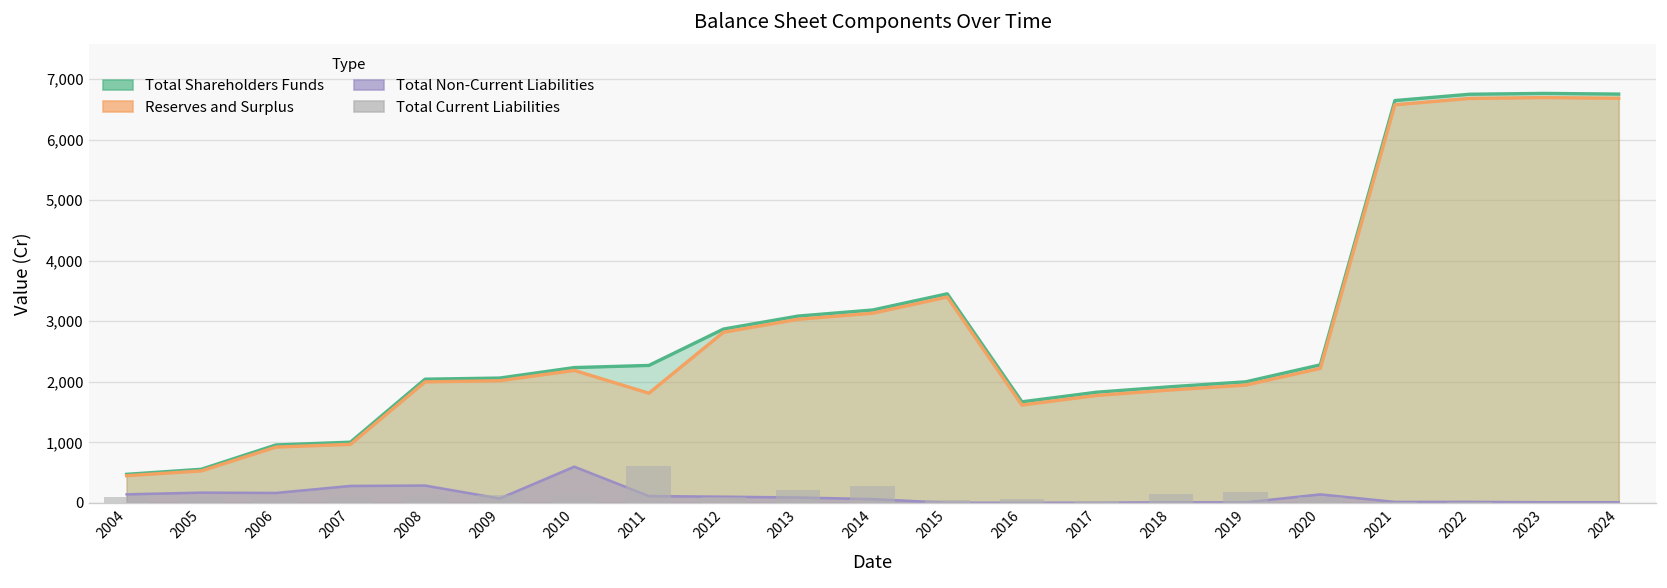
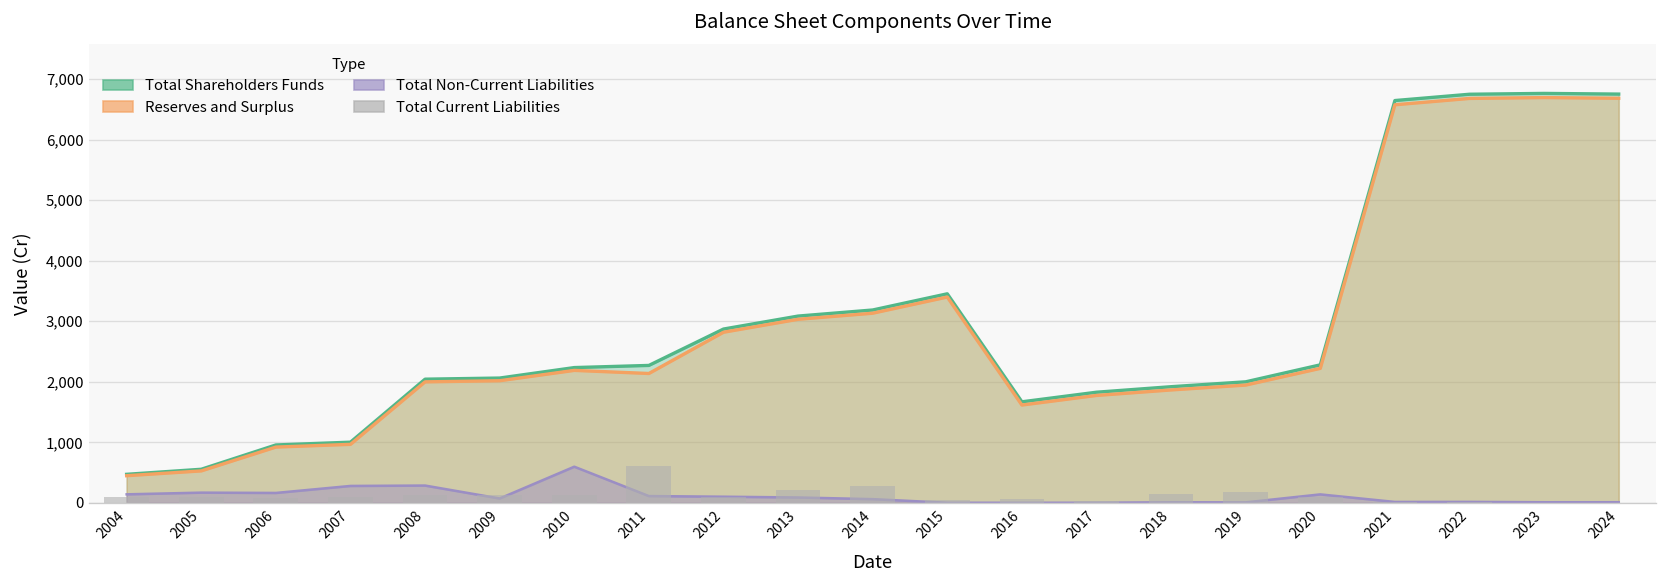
Reserves and Surplus, 2011: 1,800 -> 2,100
